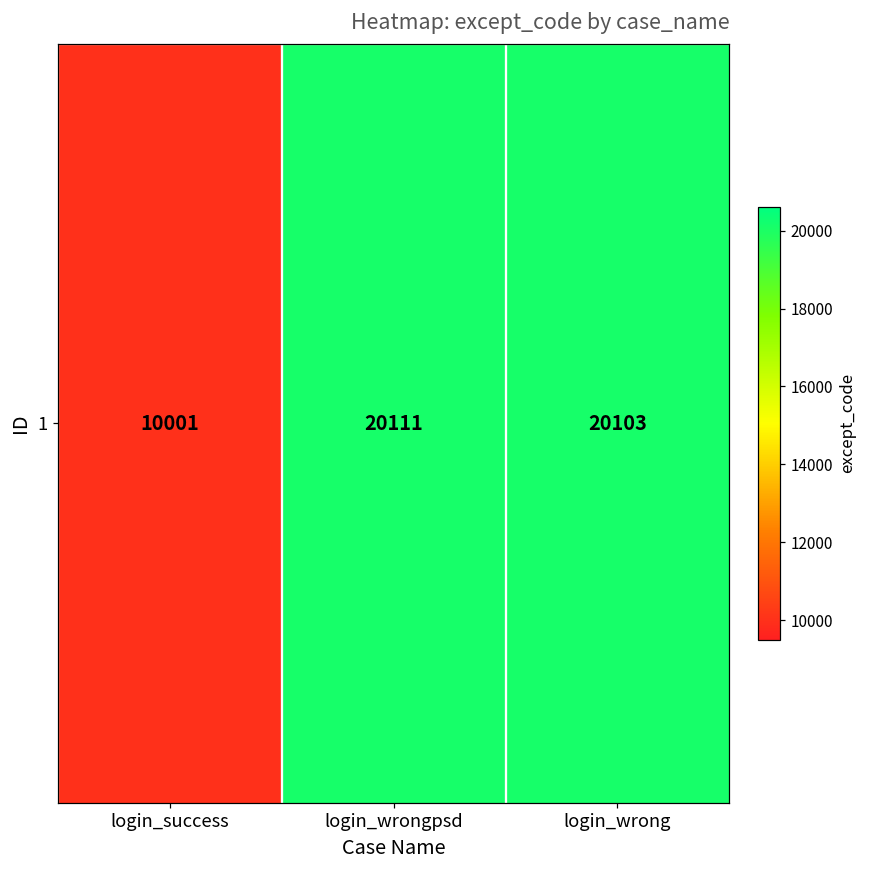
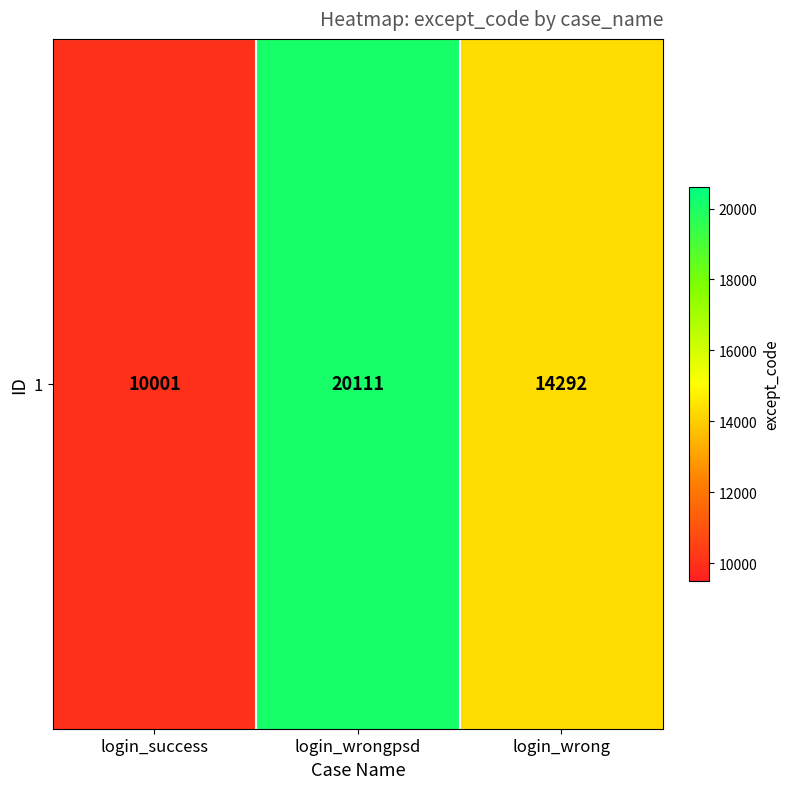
1, login_wrong: 20103 -> 14292
